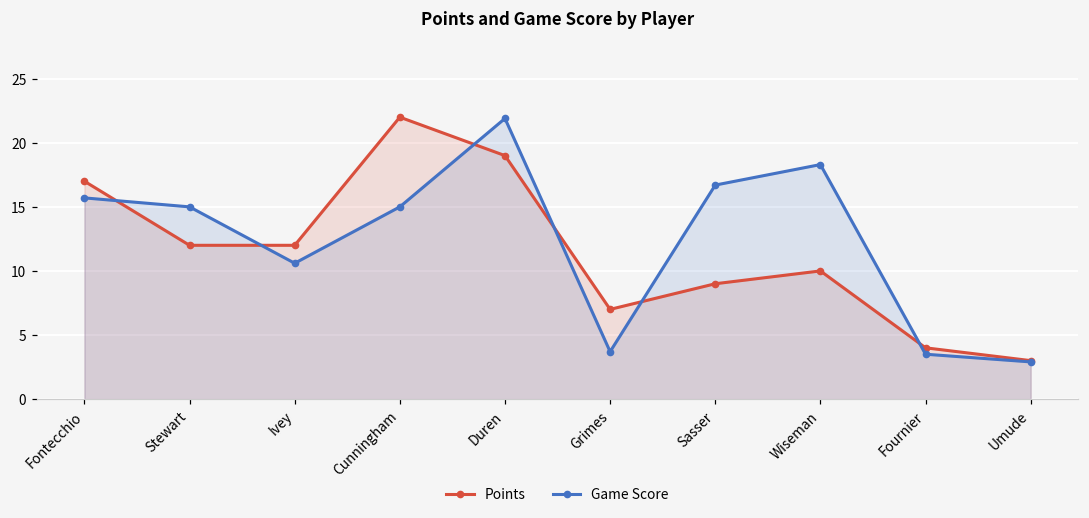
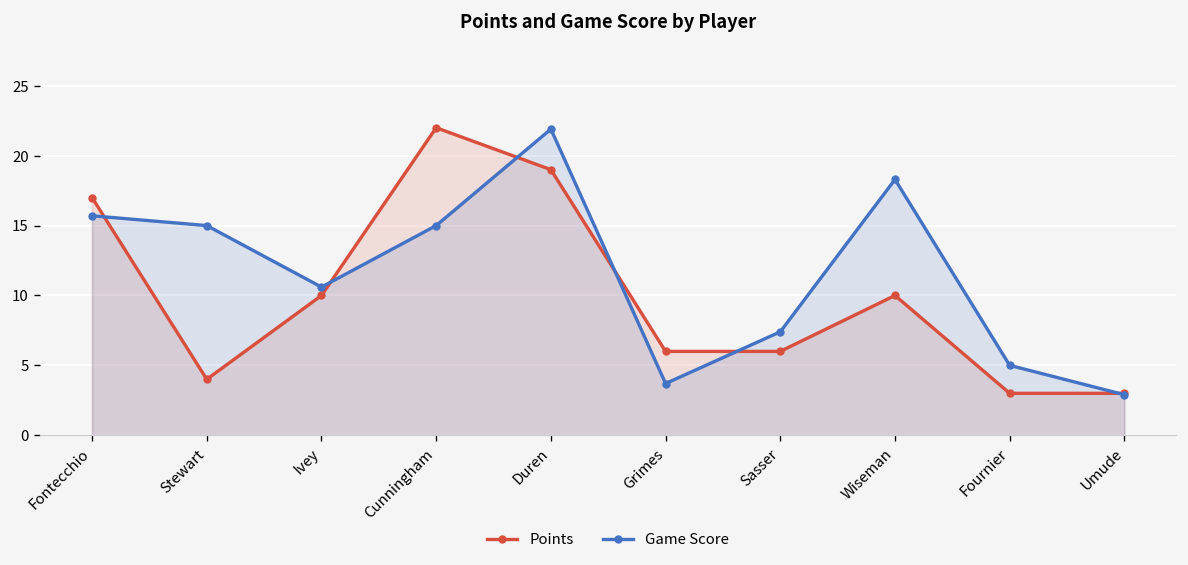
Points, Stewart: 12 -> 4
Points, Ivey: 12 -> 10
Points, Grimes: 7 -> 6
Points, Sasser: 9 -> 6
Game Score, Sasser: 16.7 -> 7.4
Points, Fournier: 4 -> 3
Game Score, Fournier: 3.5 -> 5.0
